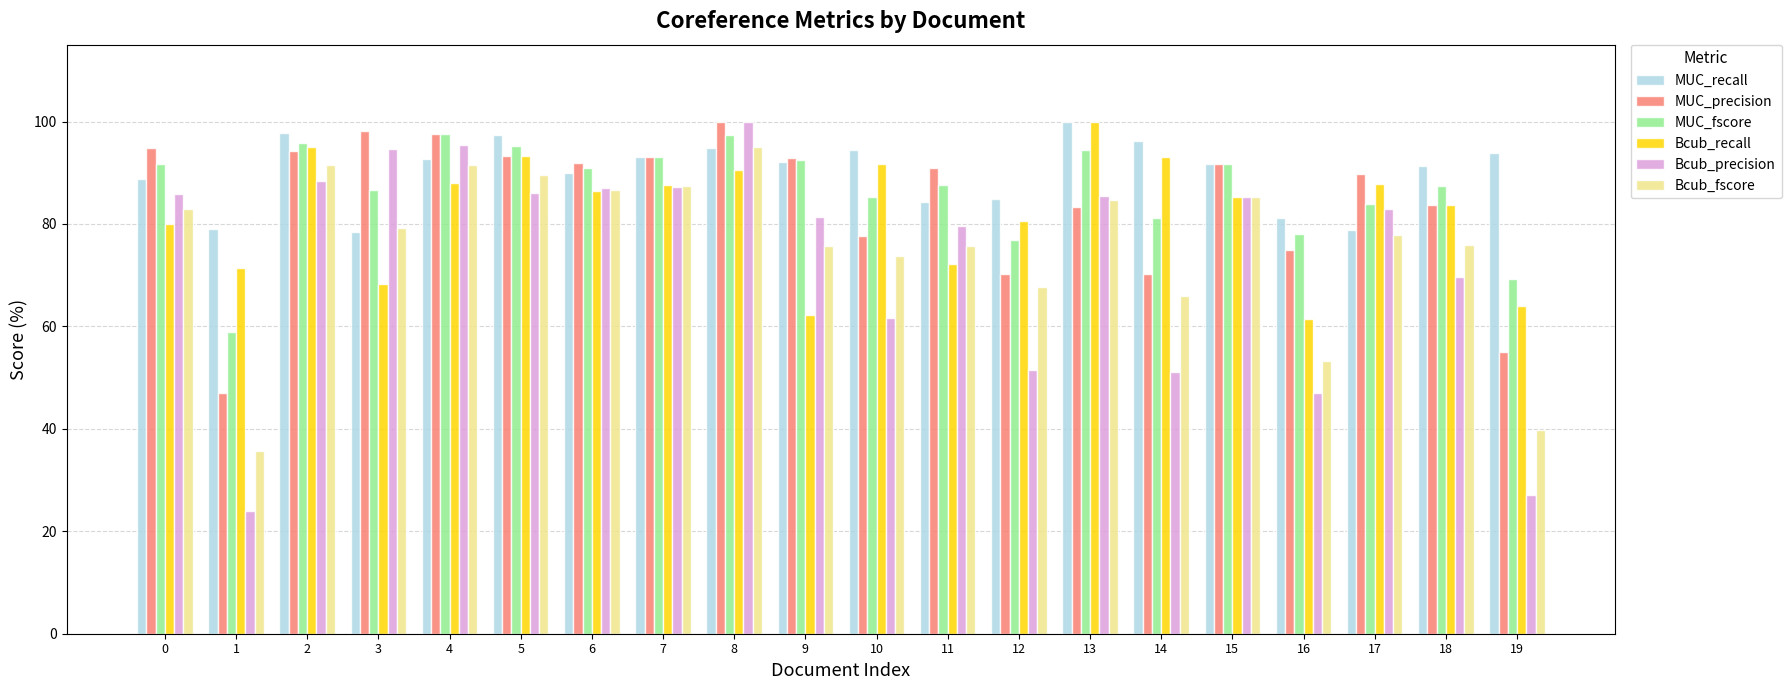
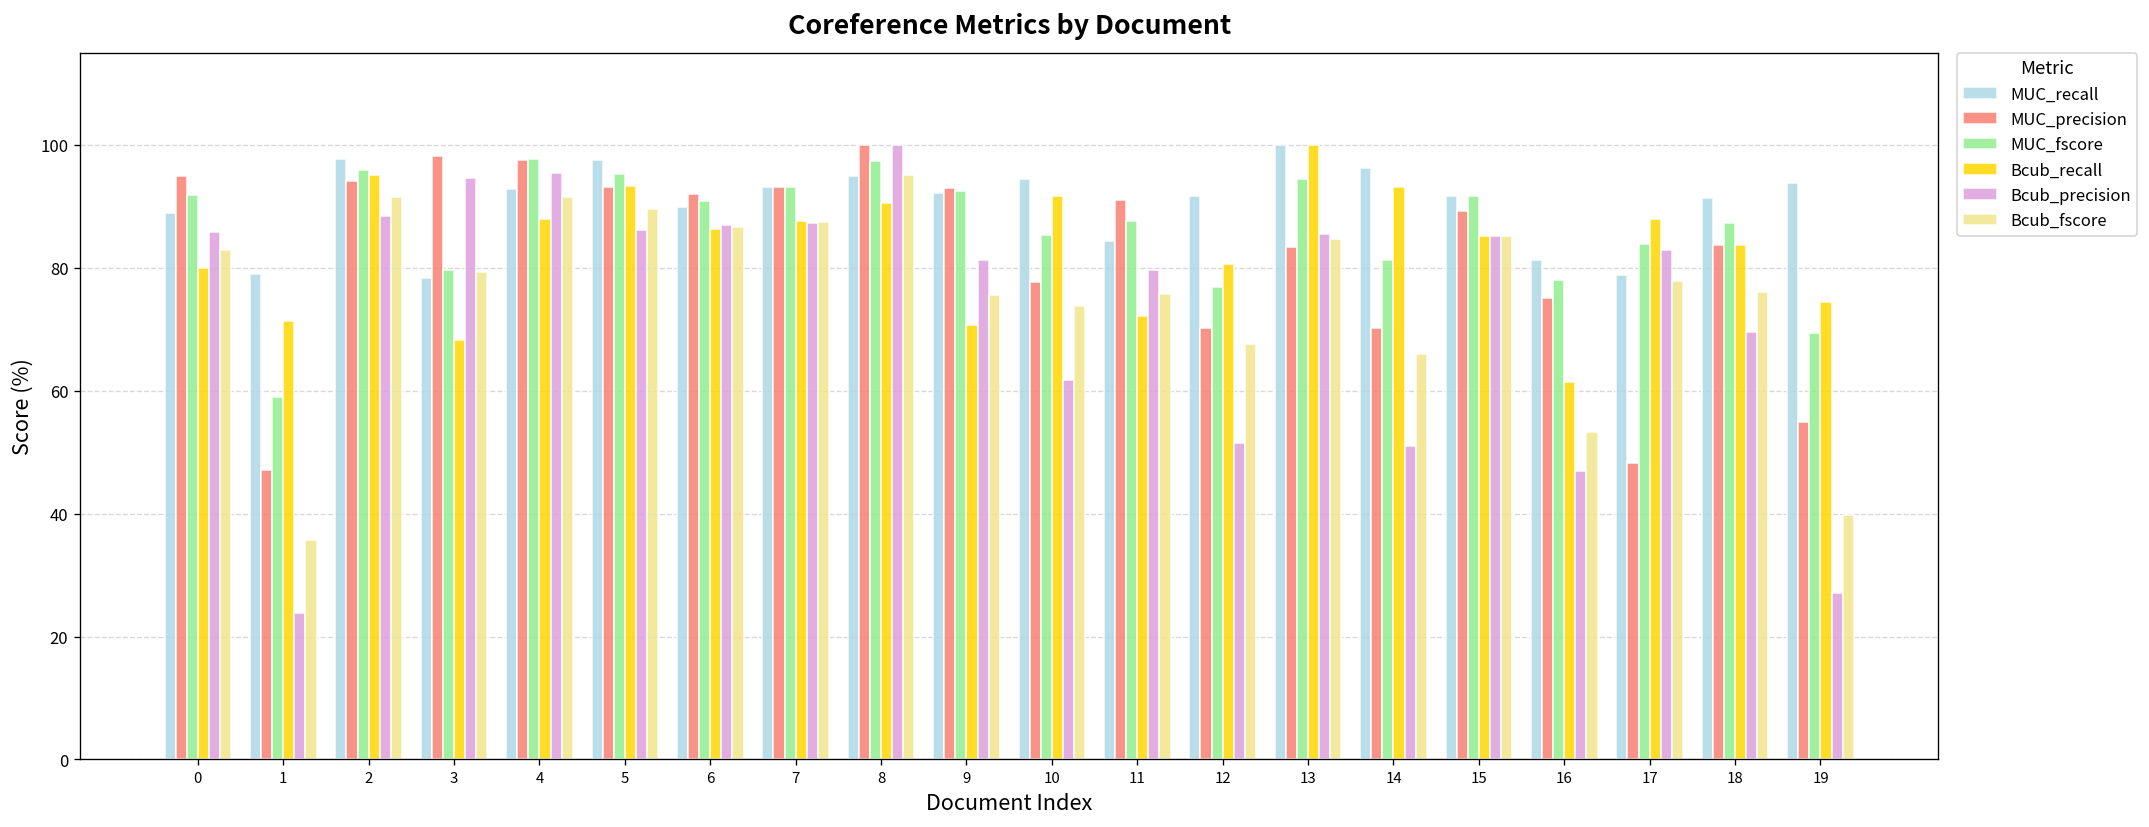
MUC_fscore, 3: 87 -> 80
Bcub_recall, 9: 62 -> 71
MUC_recall, 12: 85 -> 92
MUC_precision, 15: 92 -> 89
MUC_precision, 17: 90 -> 48
Bcub_recall, 19: 64 -> 74
